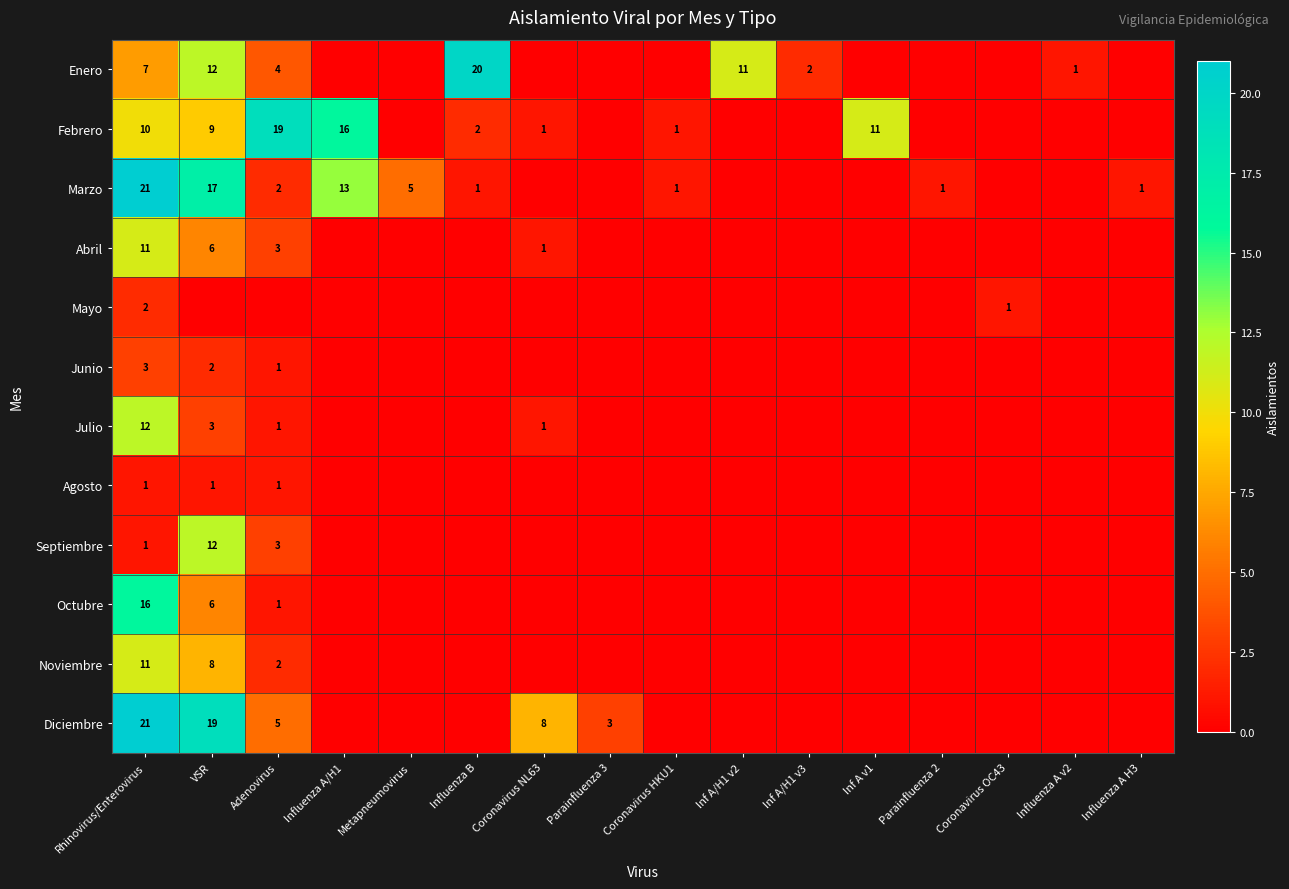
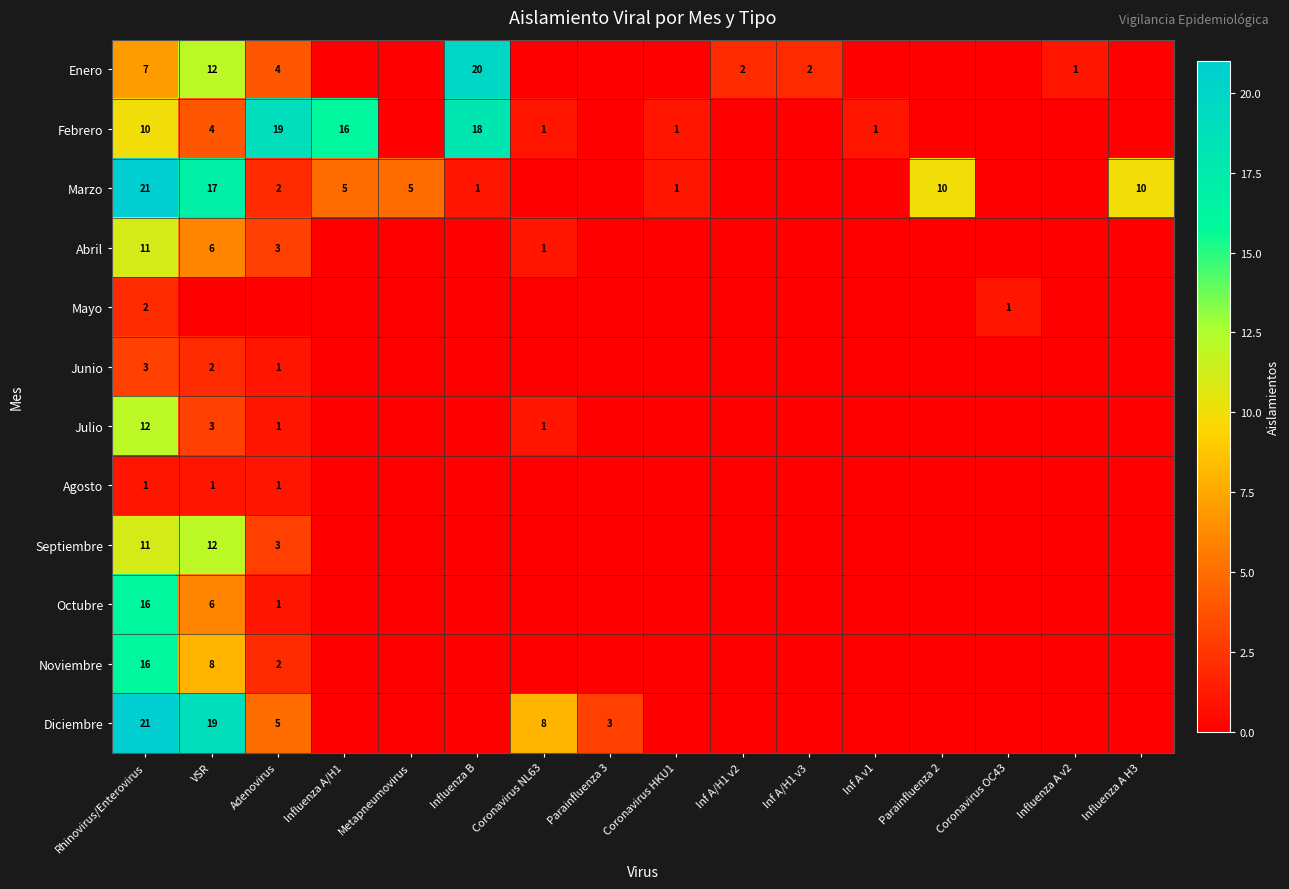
Enero, Inf A/H1 v2: 11 -> 2
Febrero, VSR: 9 -> 4
Febrero, Influenza B: 2 -> 18
Febrero, Inf A v1: 11 -> 1
Marzo, Influenza A/H1: 13 -> 5
Marzo, Parainfluenza 2: 1 -> 10
Marzo, Influenza A H3: 1 -> 10
Septiembre, Rhinovirus/Enterovirus: 1 -> 11
Noviembre, Rhinovirus/Enterovirus: 11 -> 16
